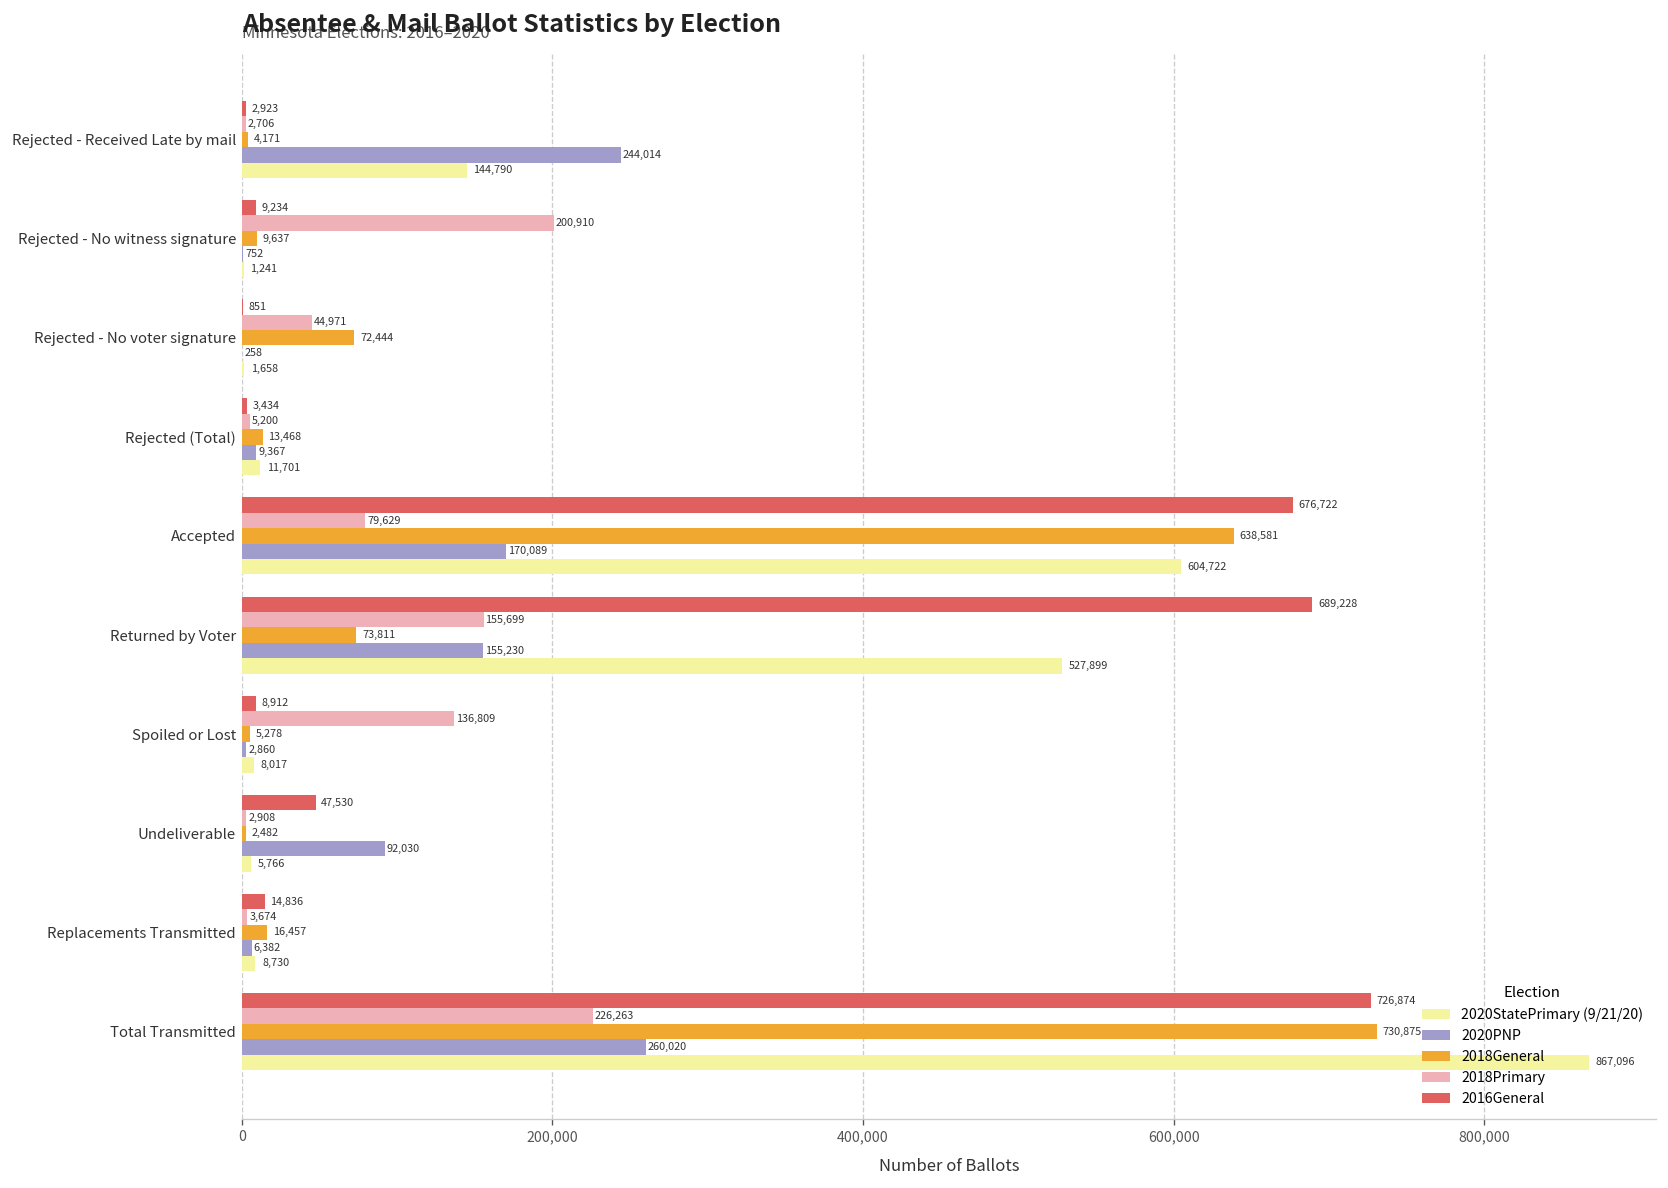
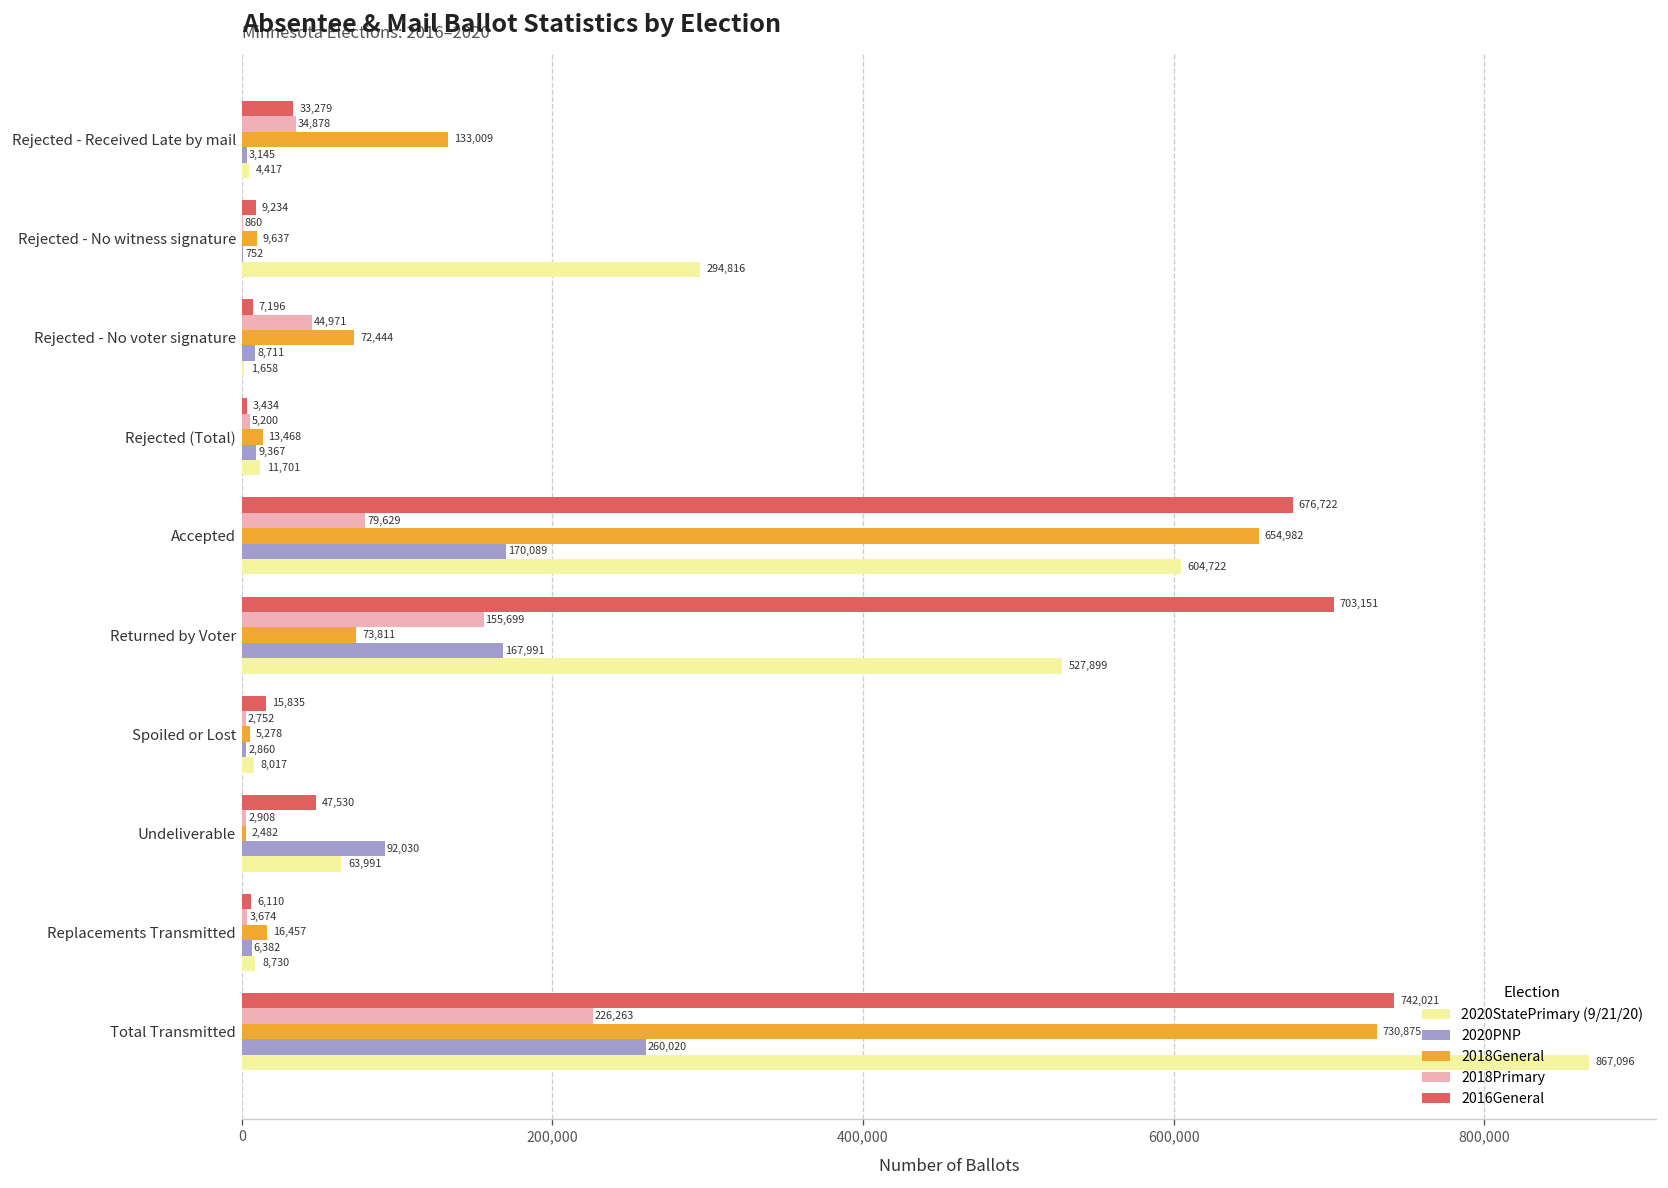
2016General, Rejected - Received Late by mail: 2,923 -> 33,279
2018Primary, Rejected - Received Late by mail: 2,706 -> 34,878
2018General, Rejected - Received Late by mail: 4,171 -> 133,009
2020PNP, Rejected - Received Late by mail: 244,014 -> 3,145
2020StatePrimary (9/21/20), Rejected - Received Late by mail: 144,790 -> 4,417
2018Primary, Rejected - No witness signature: 200,910 -> 860
2020StatePrimary (9/21/20), Rejected - No witness signature: 1,241 -> 294,816
2016General, Rejected - No voter signature: 851 -> 7,196
2020PNP, Rejected - No voter signature: 258 -> 8,711
2018General, Accepted: 638,581 -> 654,982
2016General, Returned by Voter: 689,228 -> 703,151
2020PNP, Returned by Voter: 155,230 -> 167,991
2016General, Spoiled or Lost: 8,912 -> 15,835
2018Primary, Spoiled or Lost: 136,809 -> 2,752
2020StatePrimary (9/21/20), Undeliverable: 5,766 -> 63,991
2016General, Replacements Transmitted: 14,836 -> 6,110
2016General, Total Transmitted: 726,874 -> 742,021
